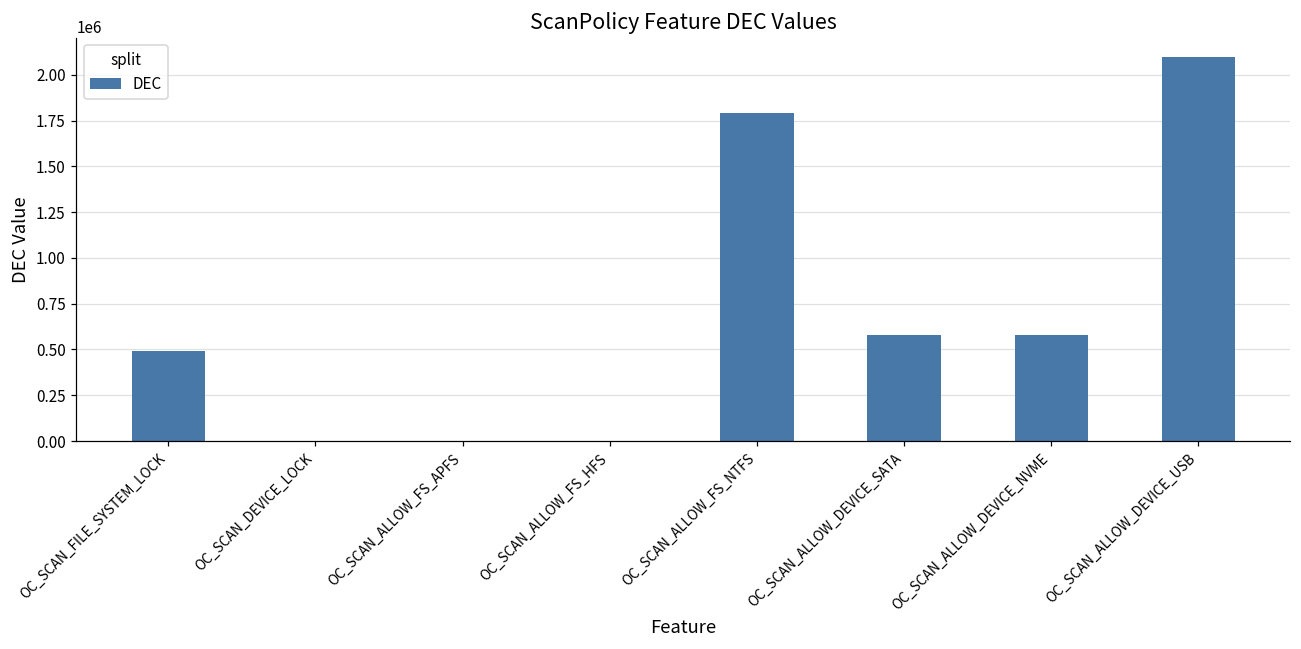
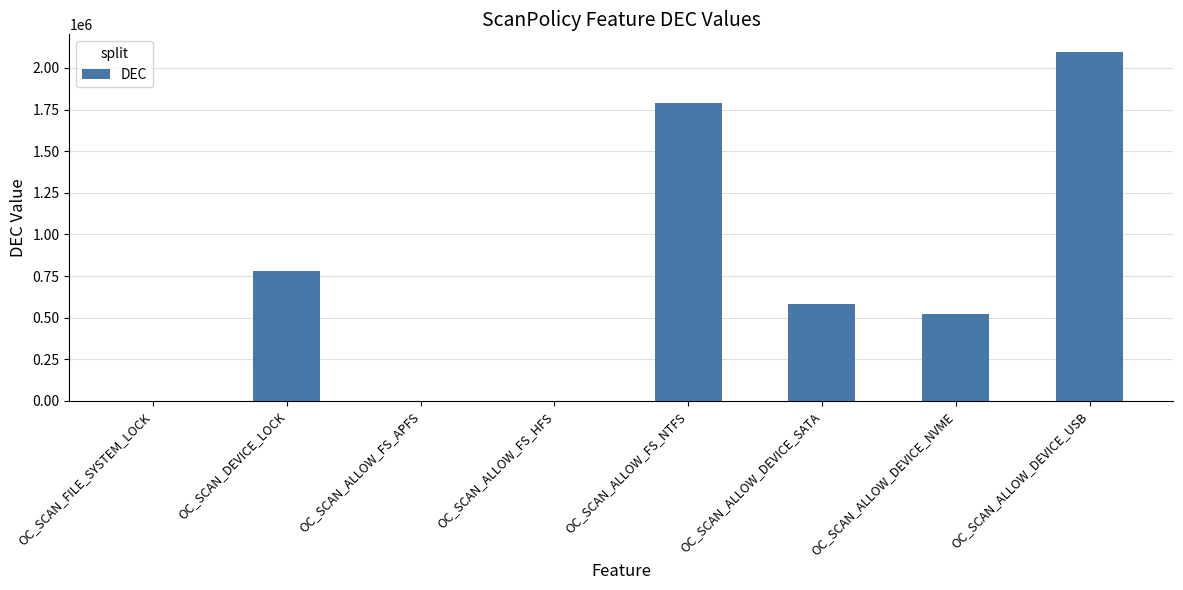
OC_SCAN_FILE_SYSTEM_LOCK: 490000 -> 0
OC_SCAN_DEVICE_LOCK: 0 -> 780000
OC_SCAN_ALLOW_DEVICE_NVME: 580000 -> 520000
